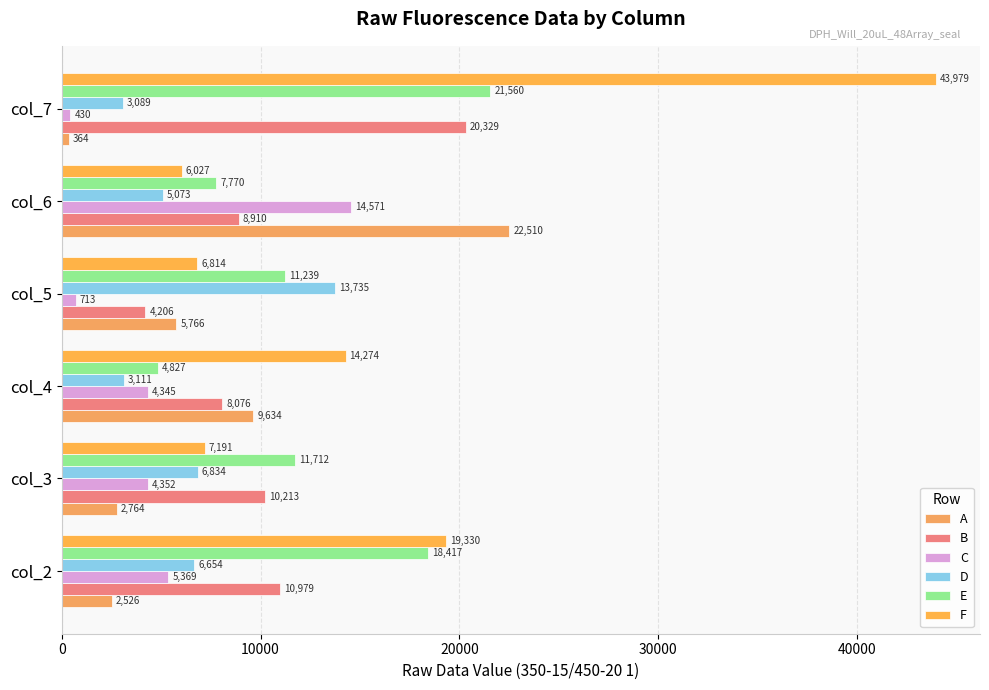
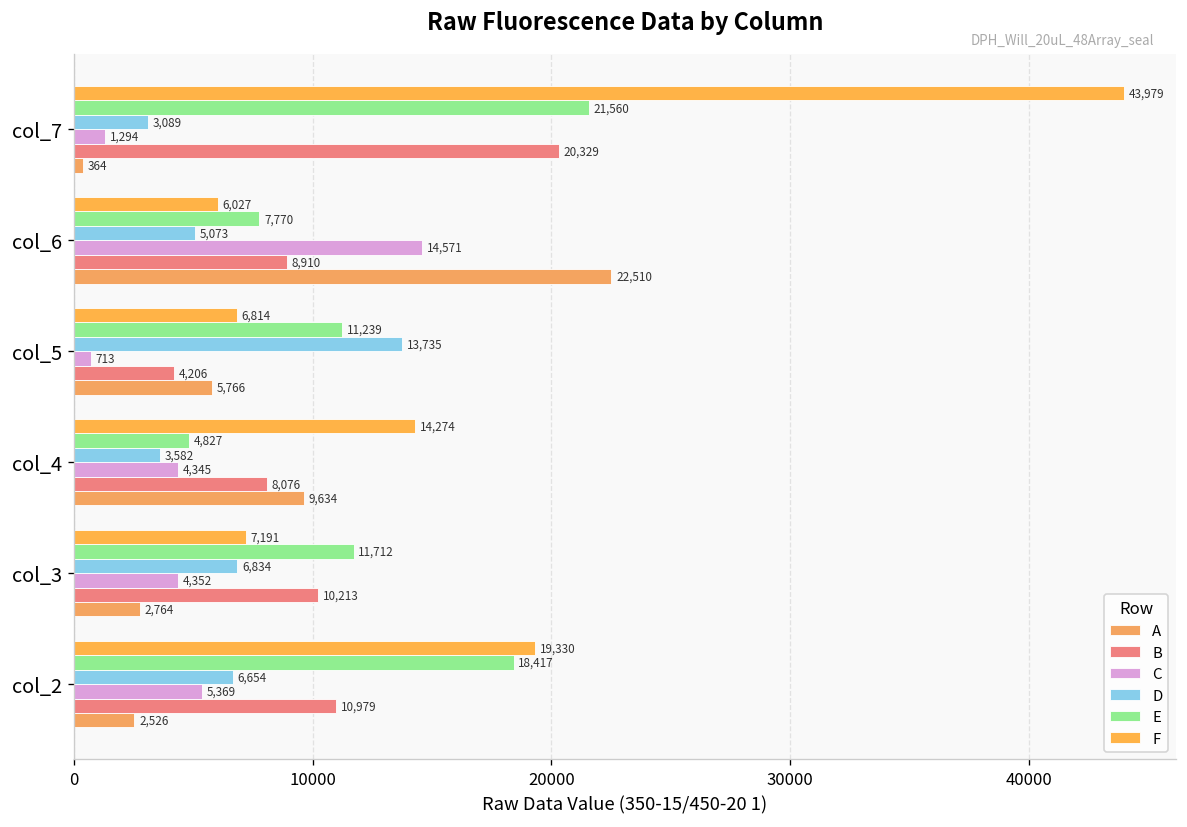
C, col_7: 430 -> 1,294
D, col_4: 3,111 -> 3,582
